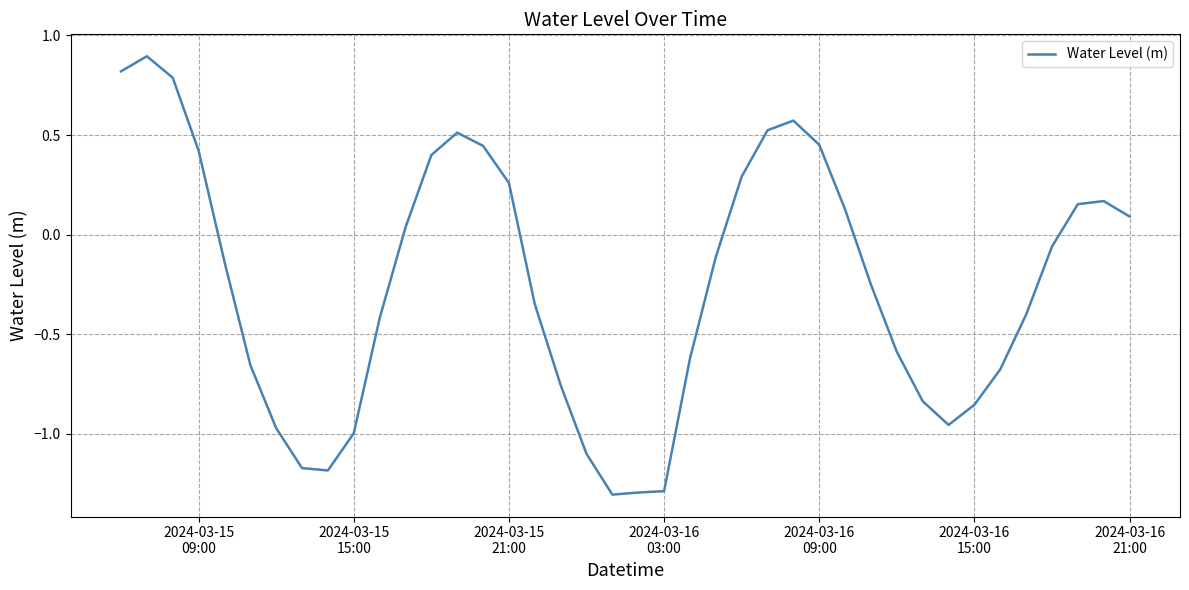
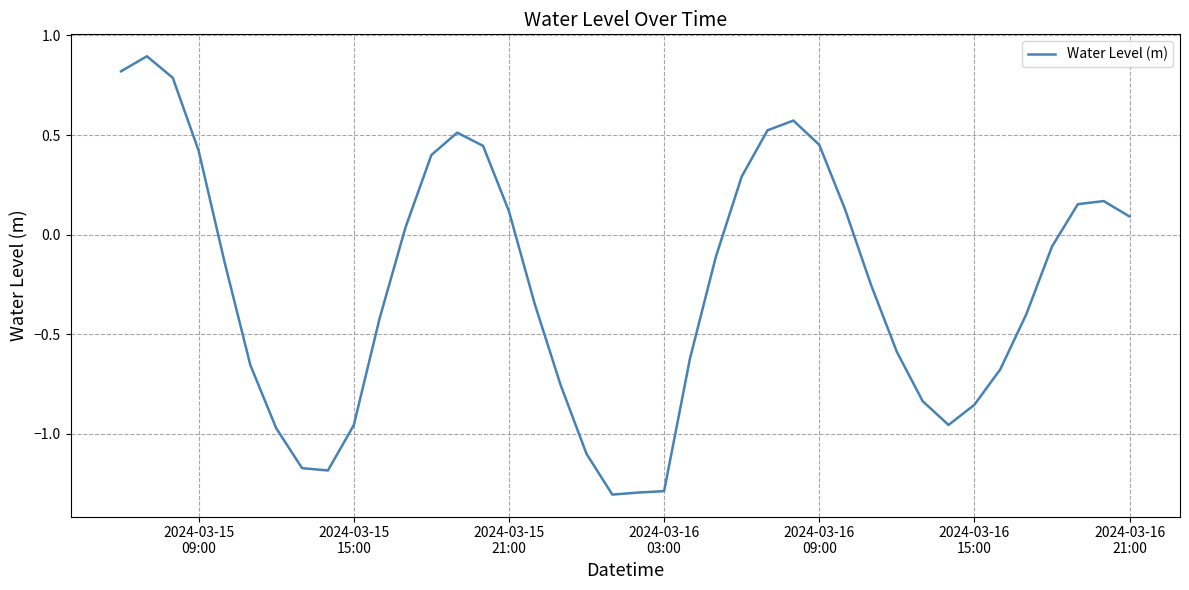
2024-03-15 15:00: -1.00 -> -0.96
2024-03-15 21:00: 0.26 -> 0.12
